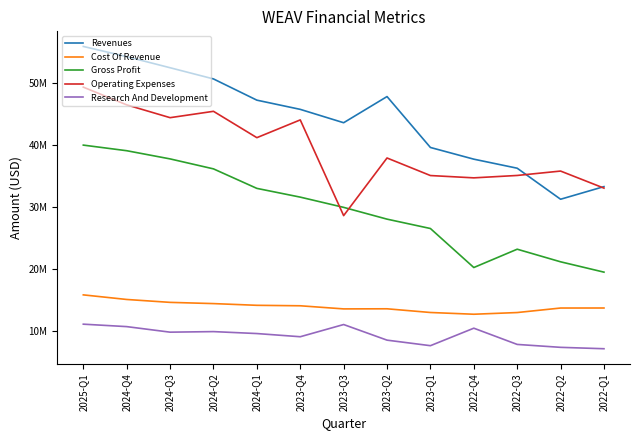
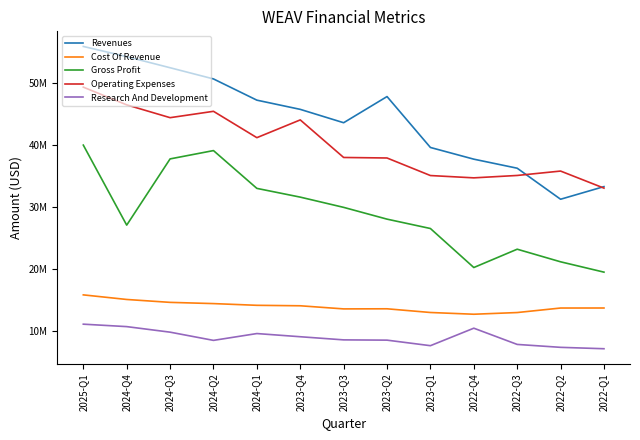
Gross Profit, 2024-Q4: 39000000 -> 27000000
Gross Profit, 2024-Q2: 36000000 -> 39000000
Research And Development, 2024-Q2: 10000000 -> 9000000
Operating Expenses, 2023-Q3: 29000000 -> 38000000
Research And Development, 2023-Q3: 11000000 -> 9000000
